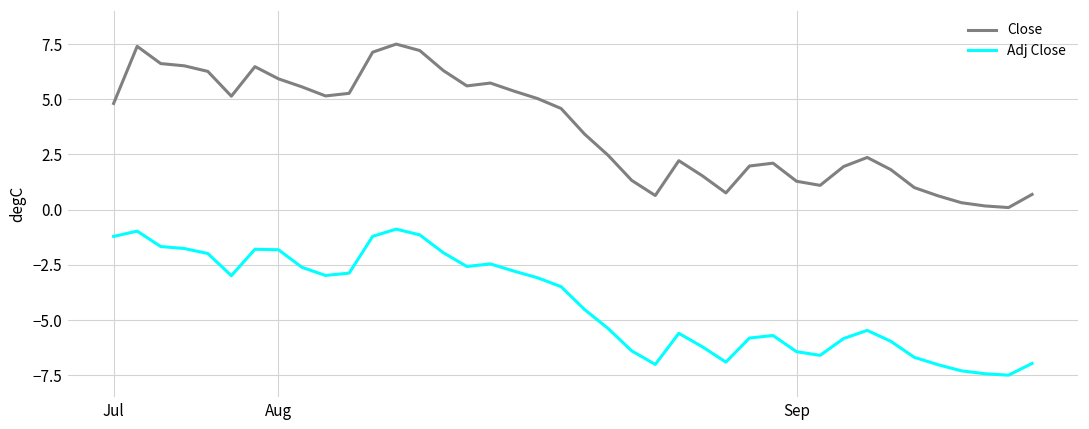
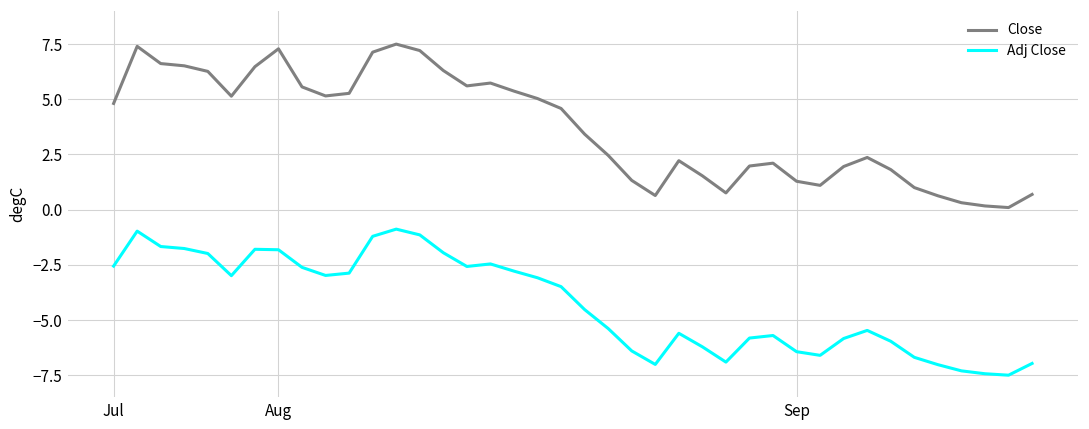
Adj Close, Jul: -1.2 -> -2.6
Close, Aug: 5.9 -> 7.3
